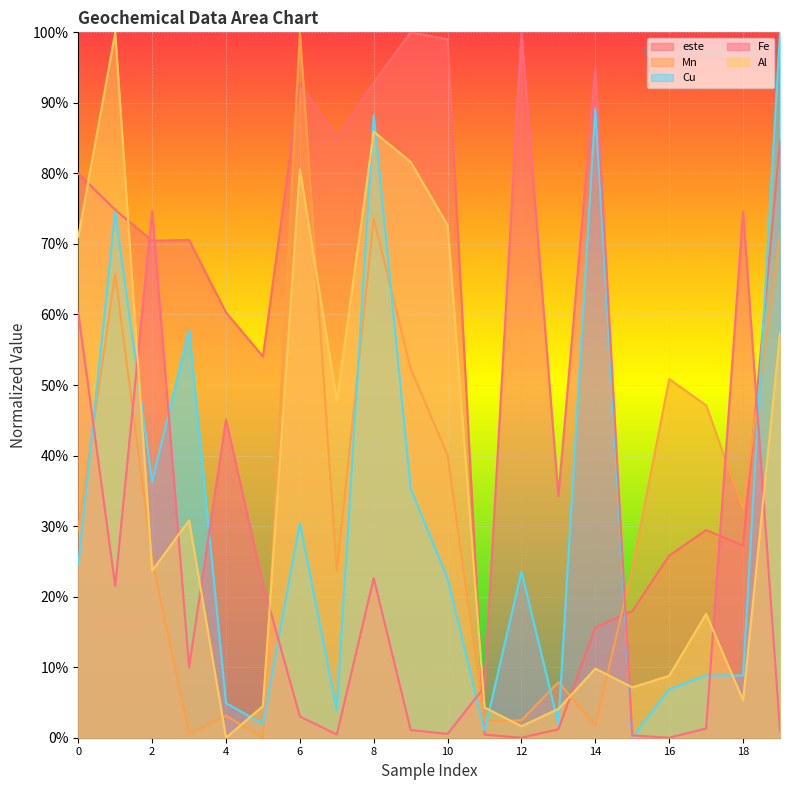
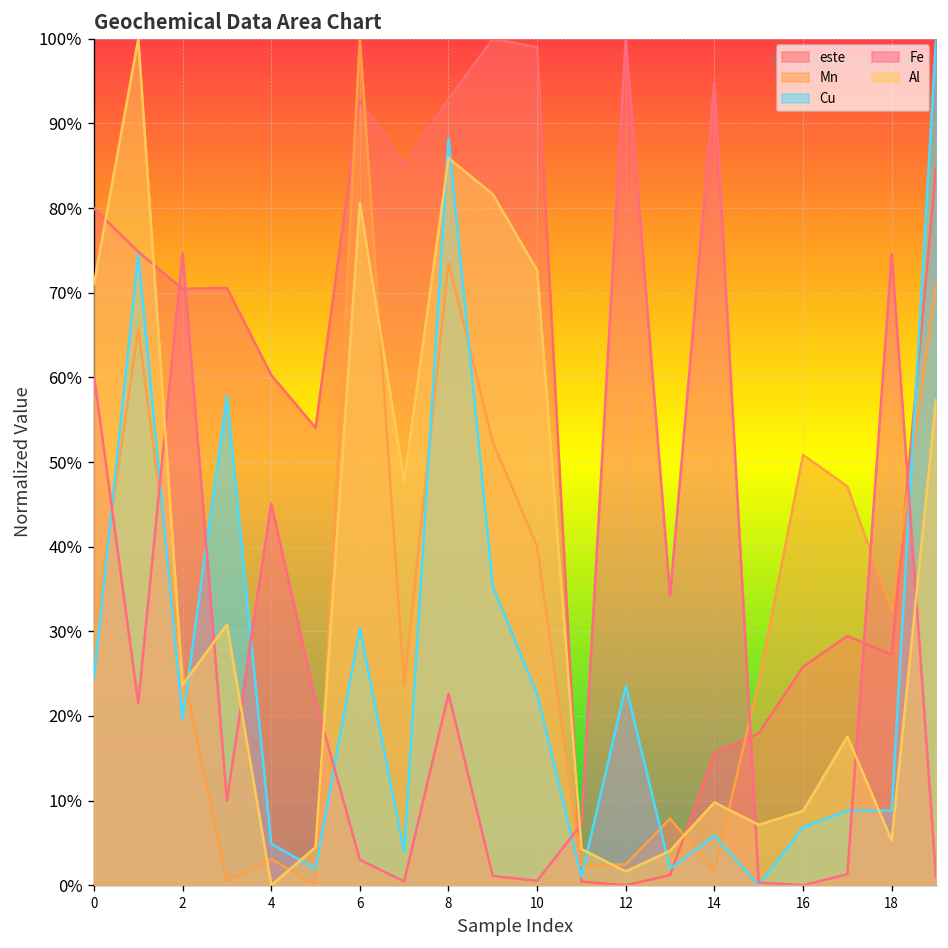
Cu, 2: 36% -> 20%
Cu, 14: 89% -> 6%
